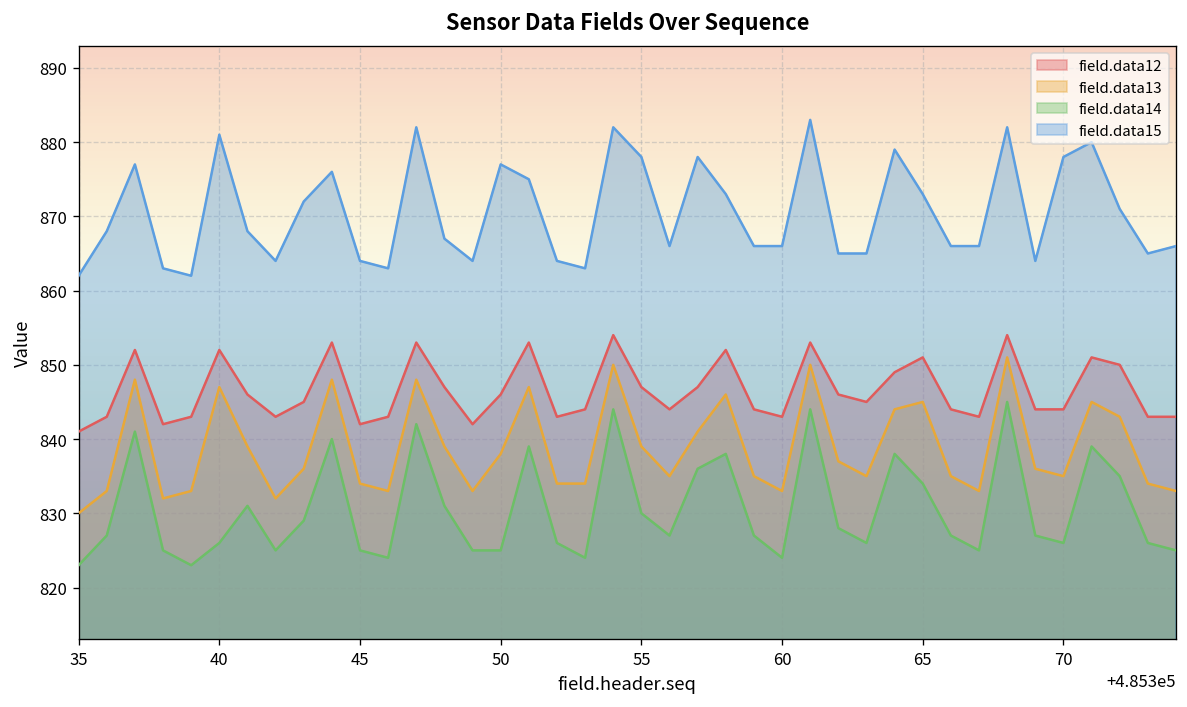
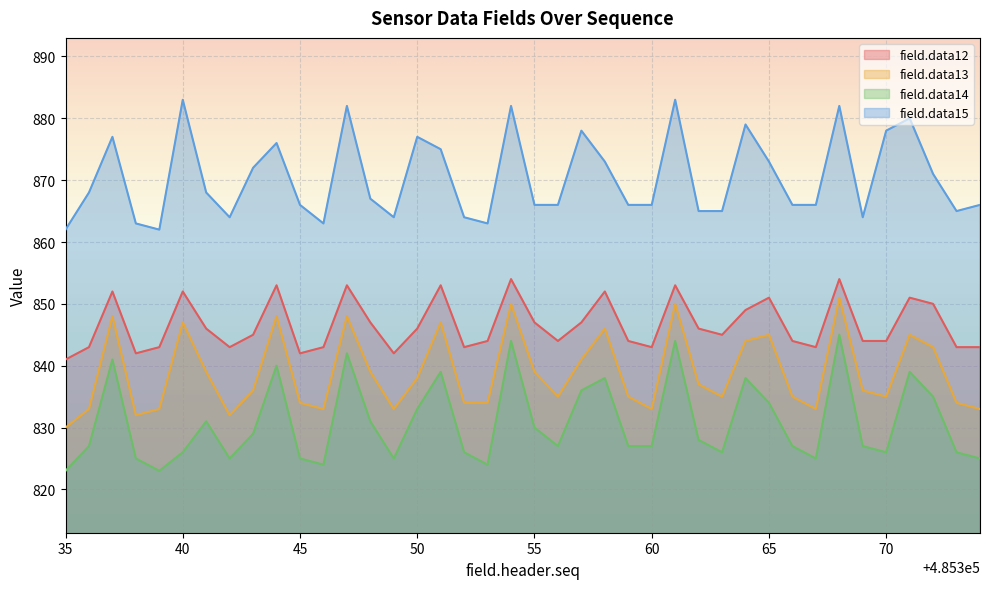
field.data15, 40: 881 -> 883
field.data15, 45: 864 -> 866
field.data14, 50: 825 -> 833
field.data15, 55: 878 -> 866
field.data14, 60: 824 -> 827
